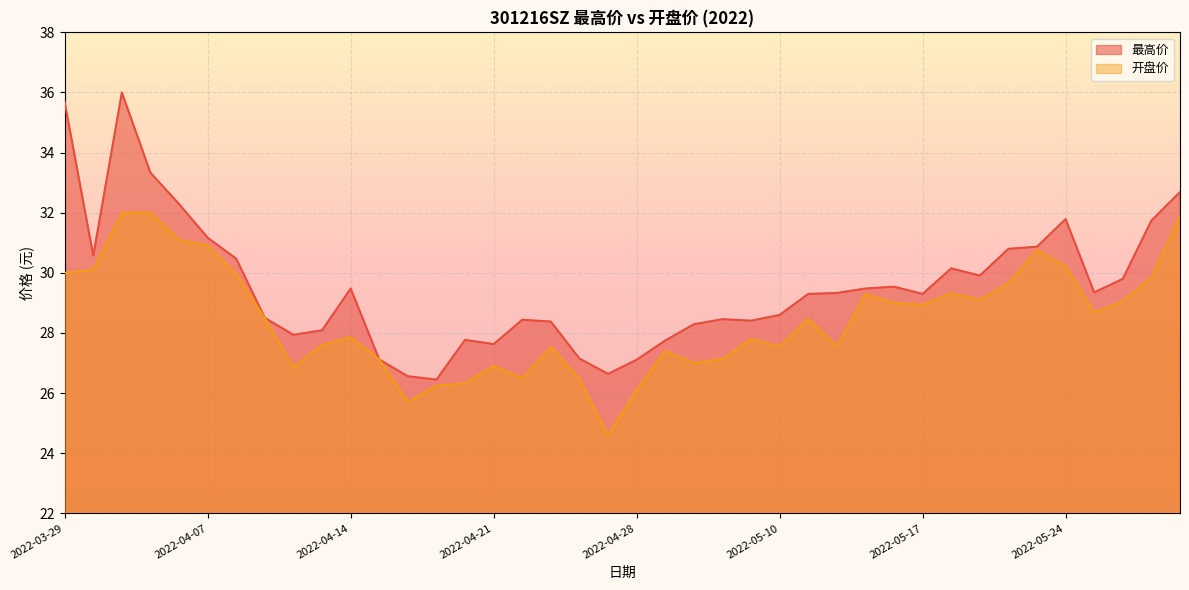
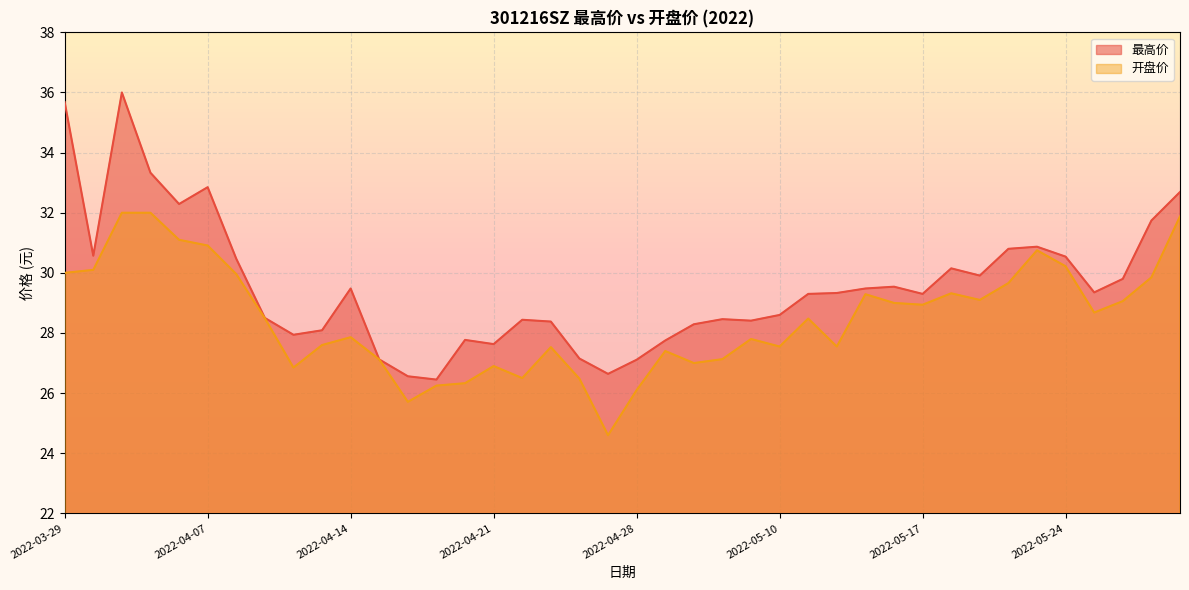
最高价, 2022-04-07: 31.2 -> 32.9
最高价, 2022-05-24: 31.8 -> 30.5
